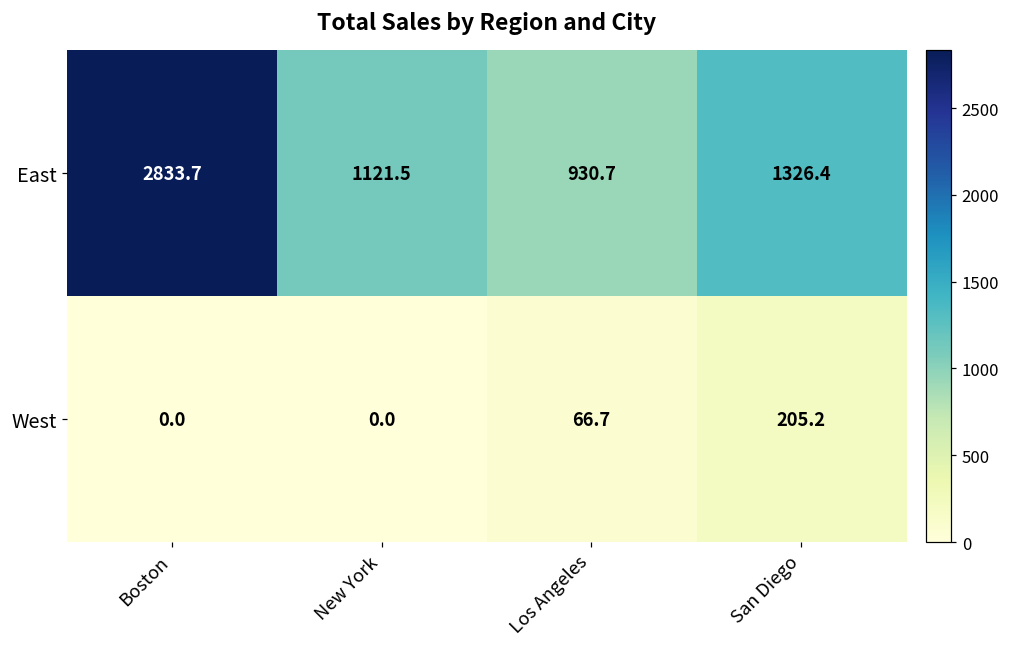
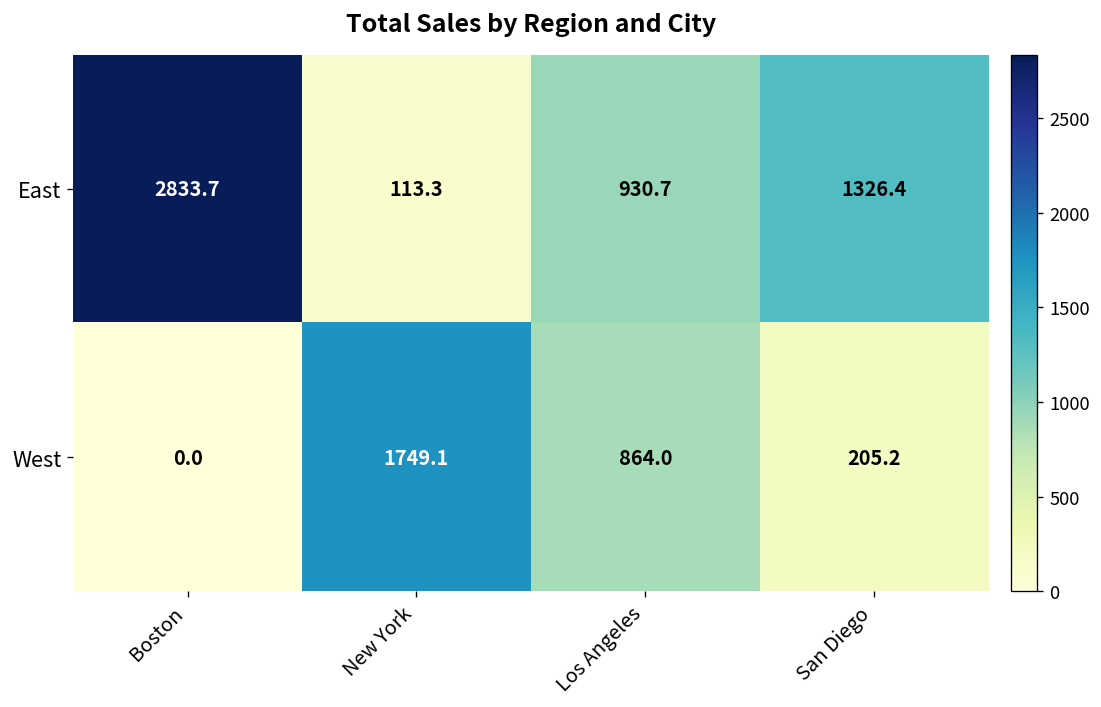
East, New York: 1121.5 -> 113.3
West, New York: 0.0 -> 1749.1
West, Los Angeles: 66.7 -> 864.0
